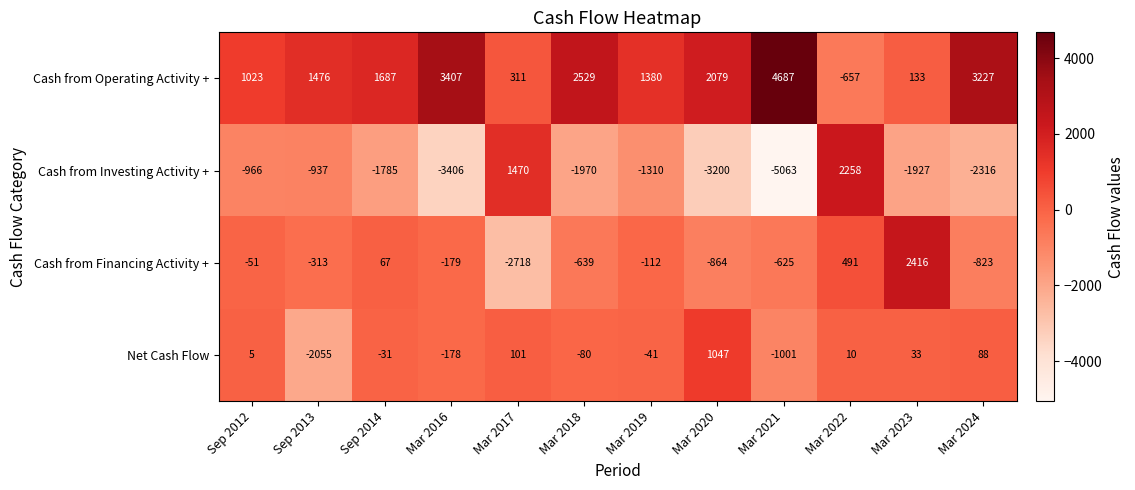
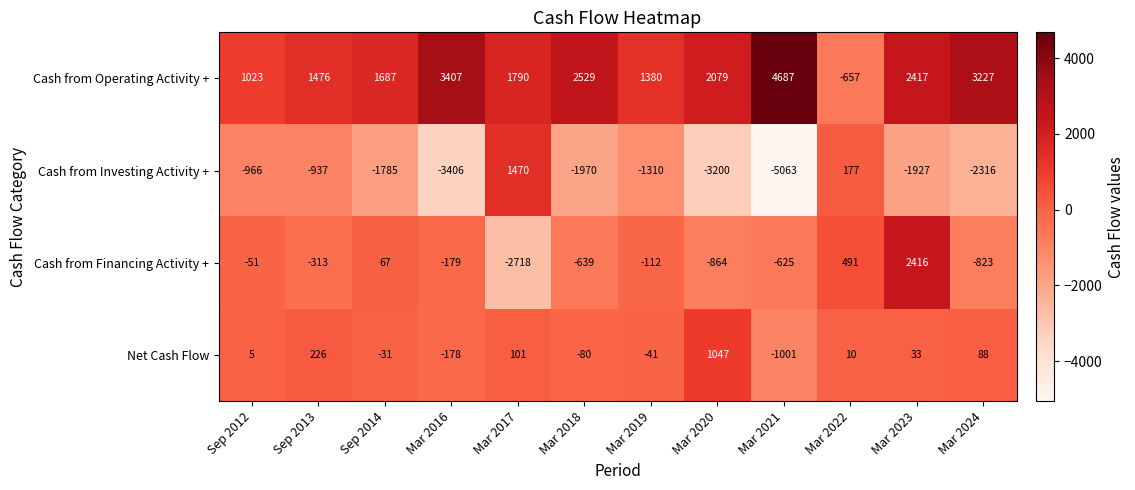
Cash from Operating Activity +, Mar 2017: 311 -> 1790
Cash from Operating Activity +, Mar 2023: 133 -> 2417
Cash from Investing Activity +, Mar 2022: 2258 -> 177
Net Cash Flow, Sep 2013: -2055 -> 226
